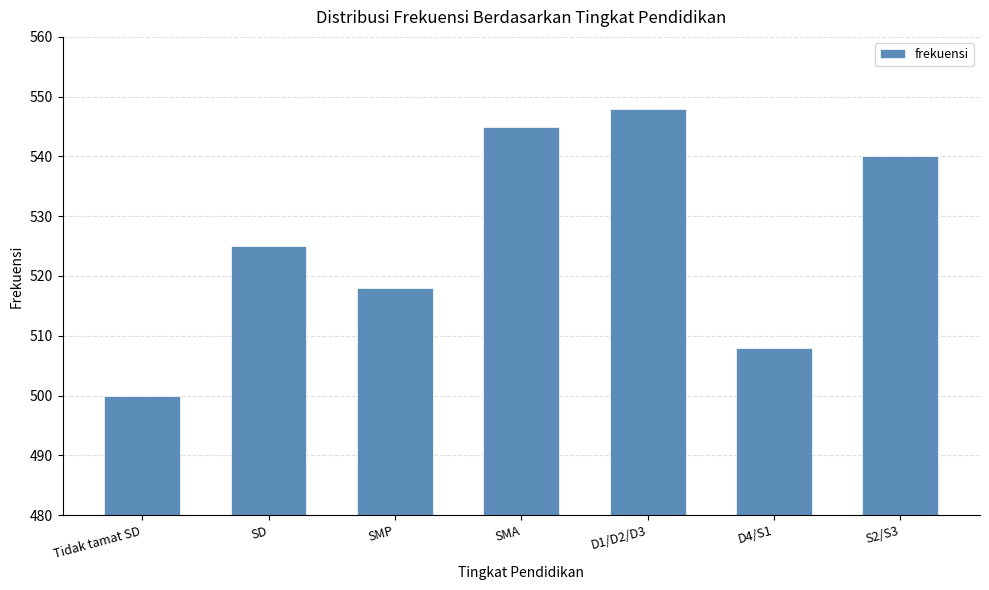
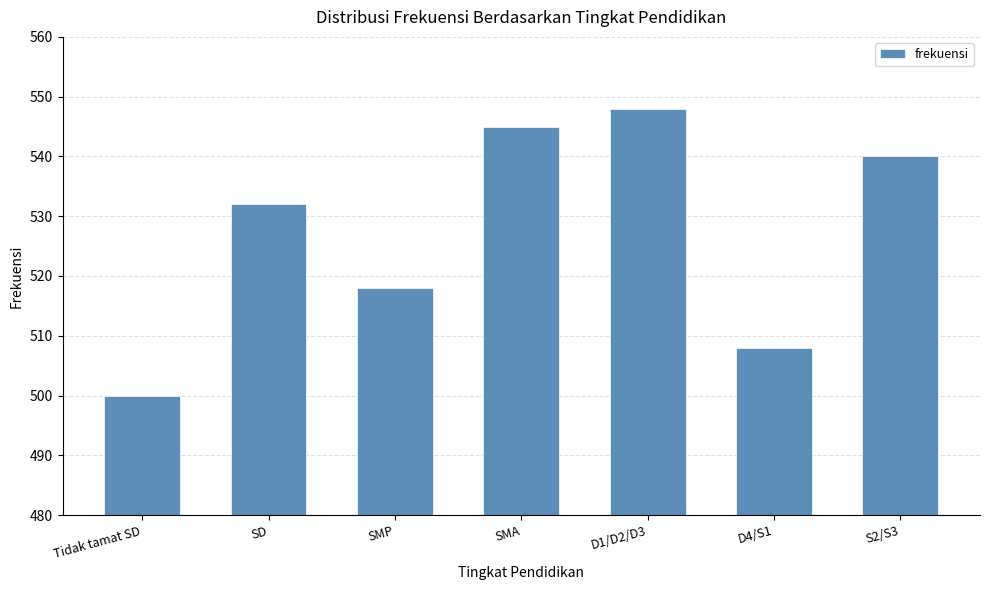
SD: 525 -> 532
